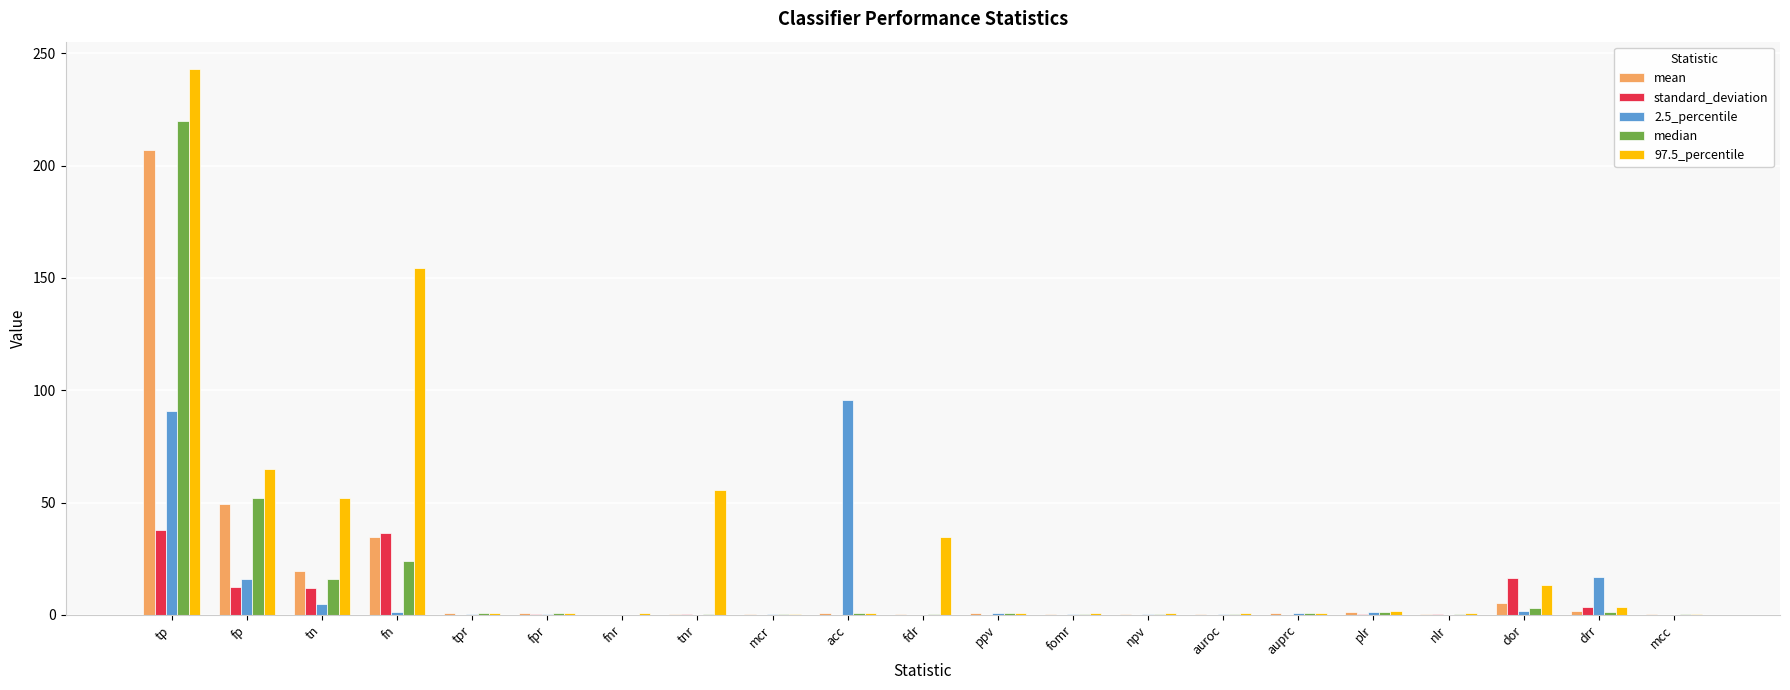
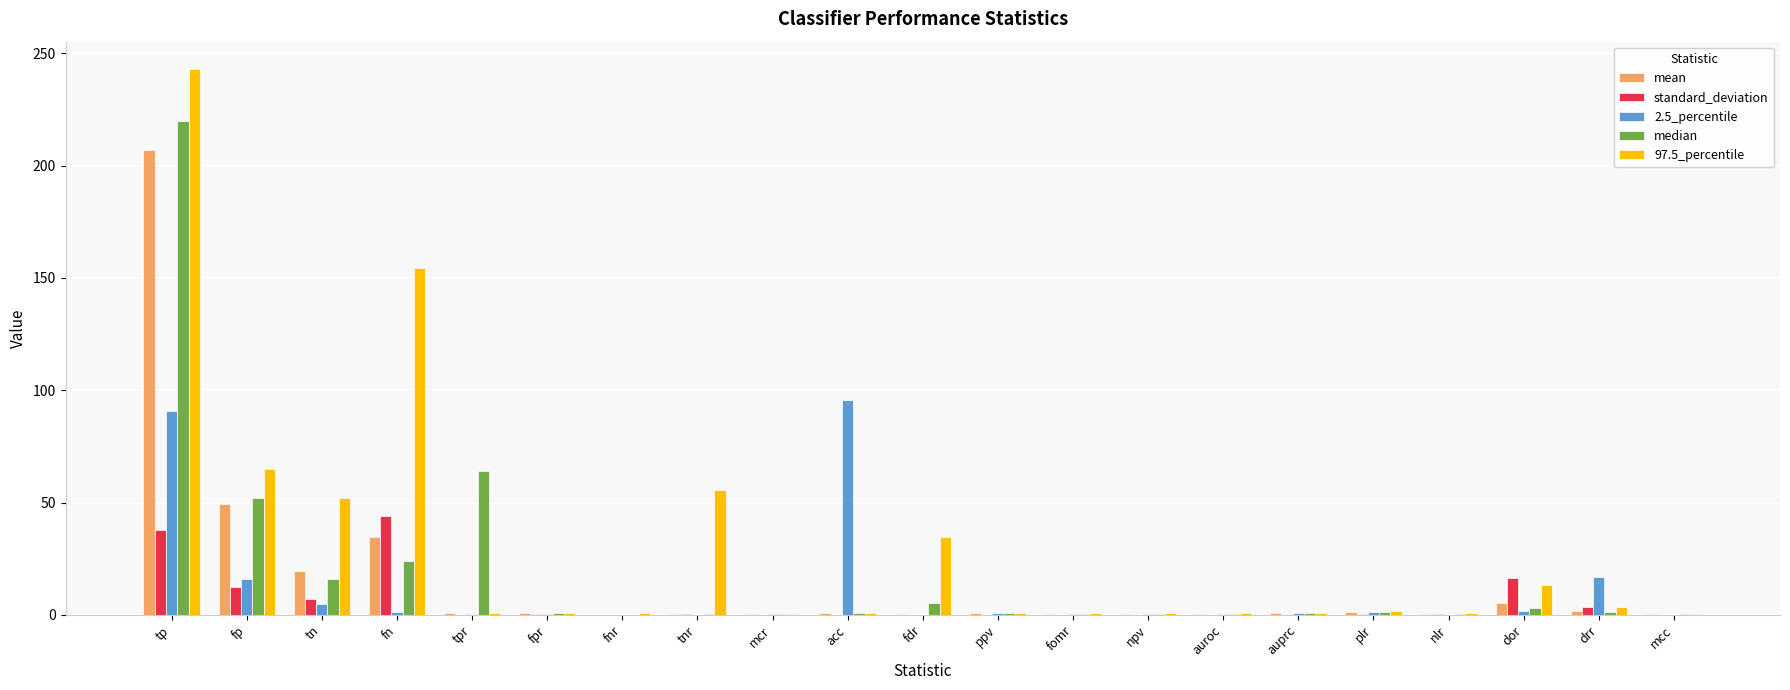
standard_deviation, tn: 12 -> 7
standard_deviation, fn: 37 -> 44
median, tpr: 1 -> 64
median, fdr: 0 -> 5
